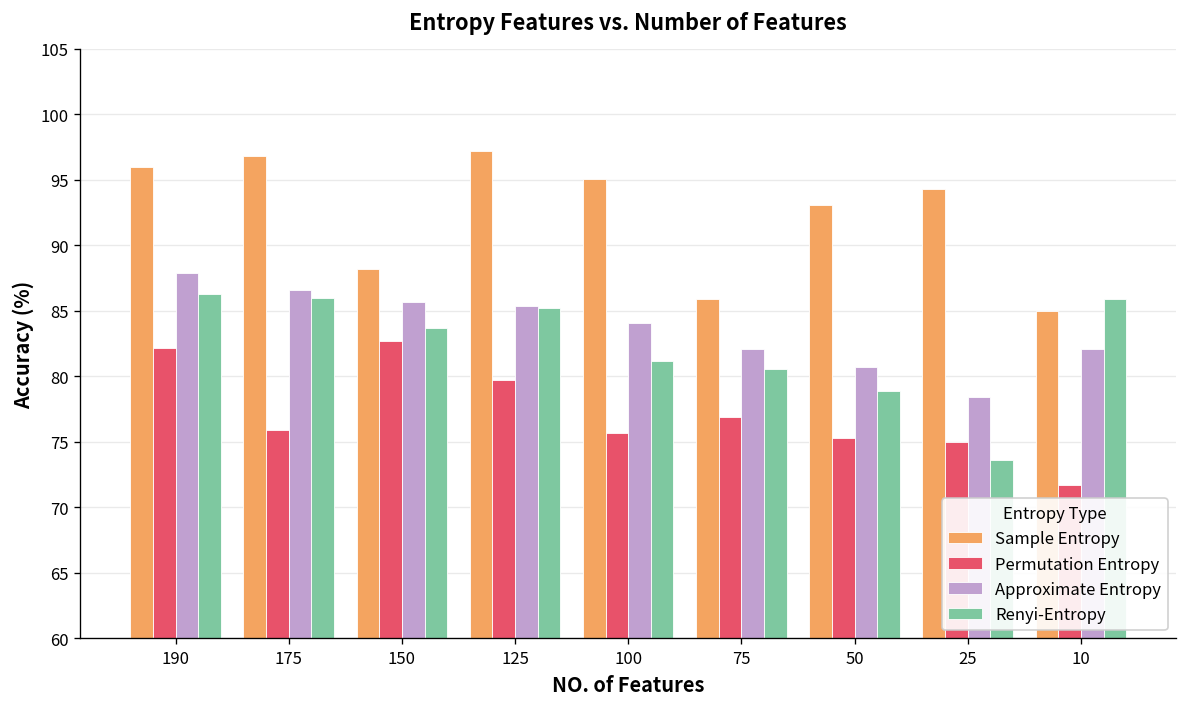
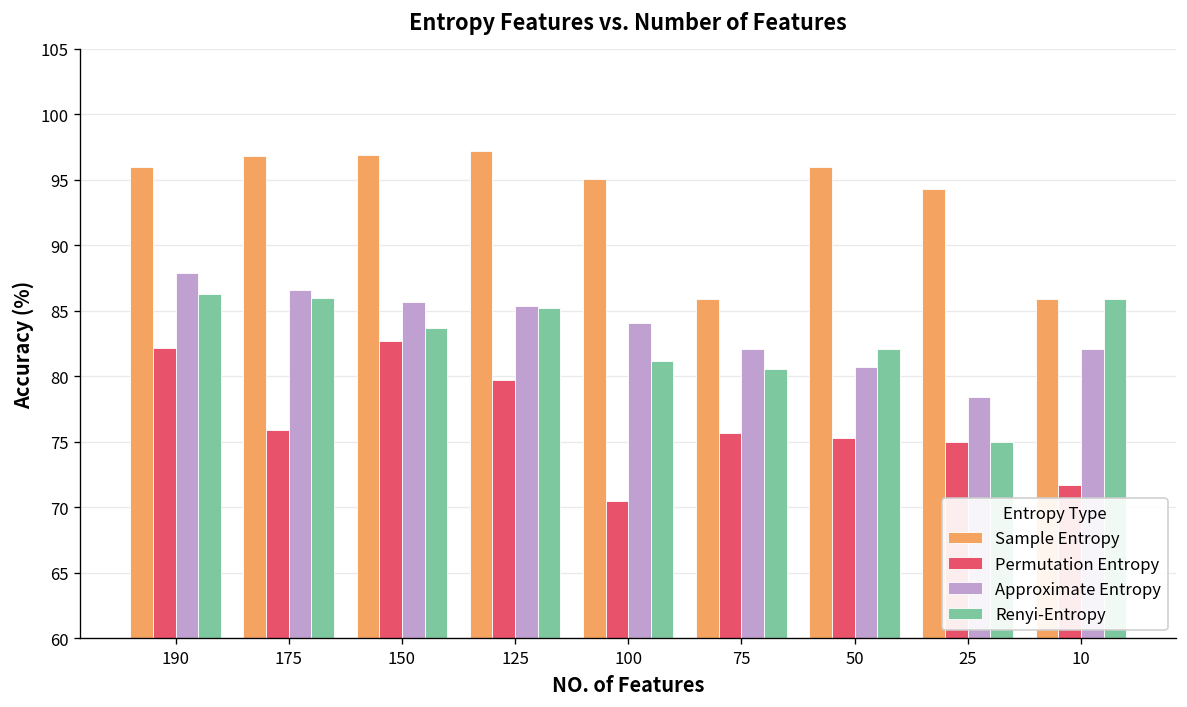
Sample Entropy, 150: 88.2 -> 96.9
Permutation Entropy, 100: 75.7 -> 70.5
Permutation Entropy, 75: 76.9 -> 75.7
Sample Entropy, 50: 93.1 -> 96.0
Renyi-Entropy, 50: 78.9 -> 82.1
Renyi-Entropy, 25: 73.6 -> 75.0
Sample Entropy, 10: 85.0 -> 85.9
